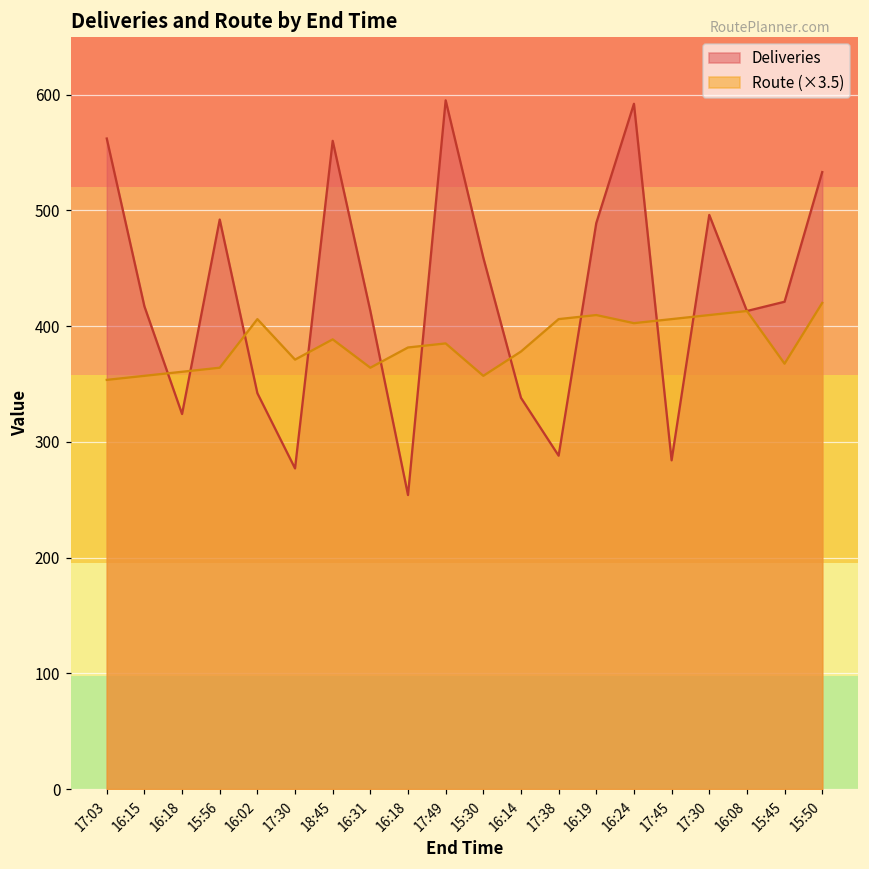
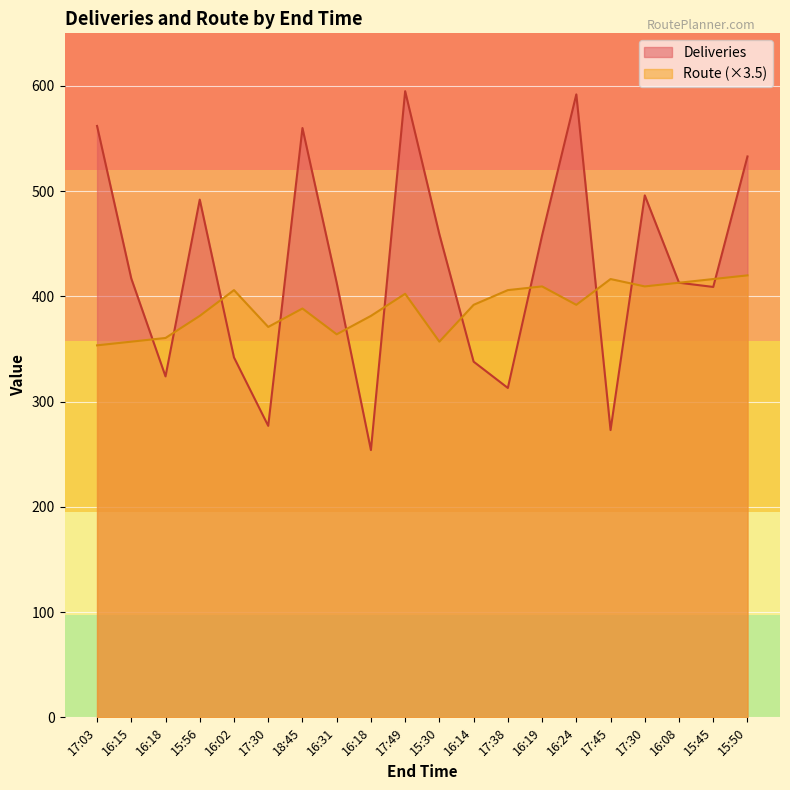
Route (×3.5), 15:56: 364 -> 382
Route (×3.5), 17:49: 385 -> 403
Route (×3.5), 16:14: 378 -> 392
Deliveries, 17:38: 288 -> 313
Deliveries, 16:19: 489 -> 458
Route (×3.5), 16:24: 403 -> 392
Deliveries, 17:45: 284 -> 273
Route (×3.5), 17:45: 406 -> 417
Deliveries, 15:45: 421 -> 409
Route (×3.5), 15:45: 368 -> 417
